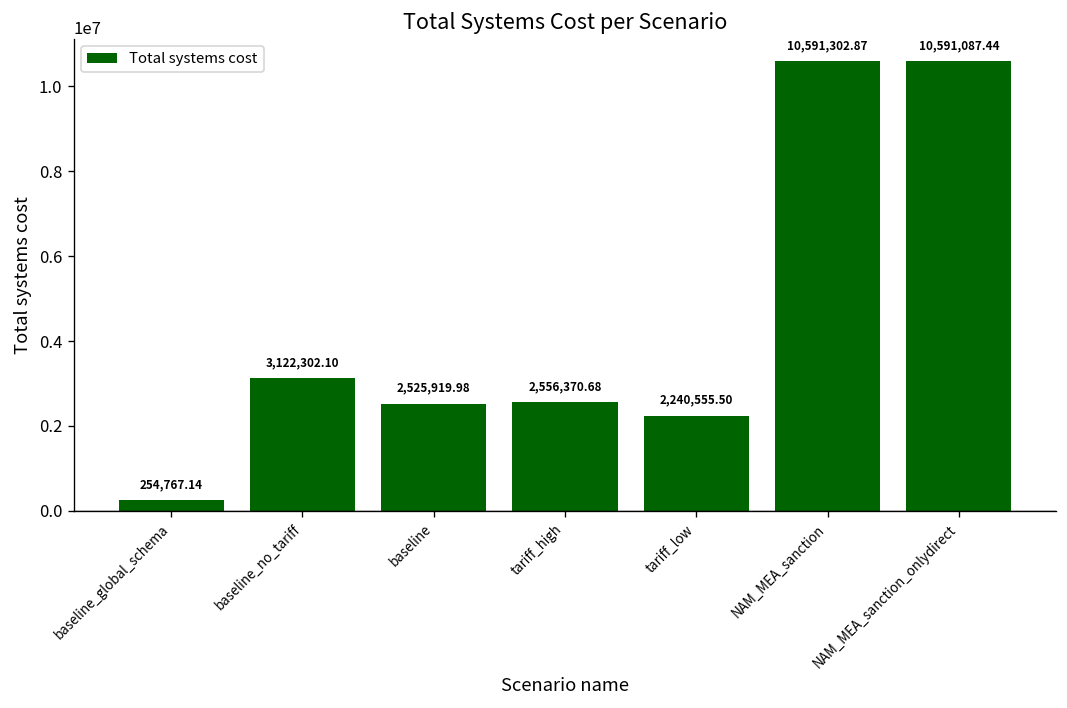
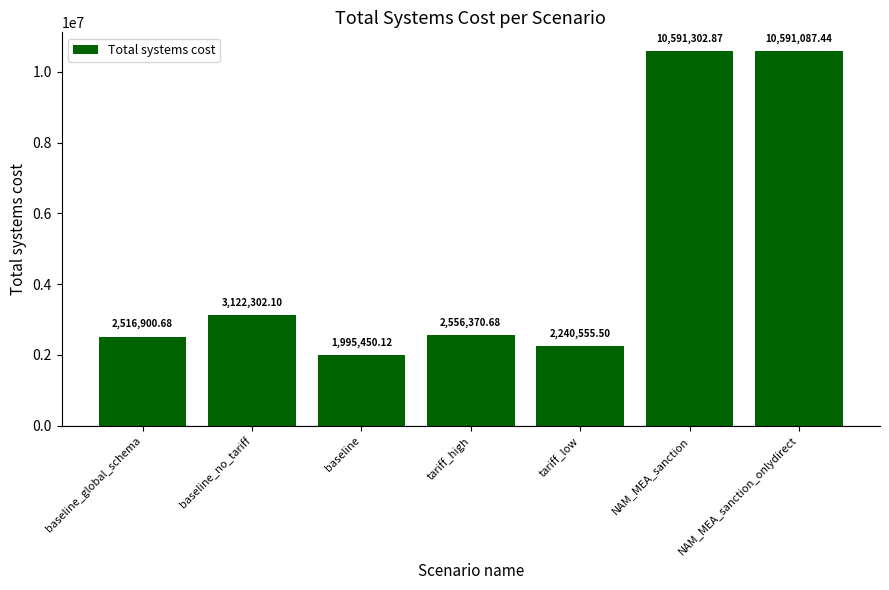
baseline_global_schema: 254,767.14 -> 2,516,900.68
baseline: 2,525,919.98 -> 1,995,450.12
